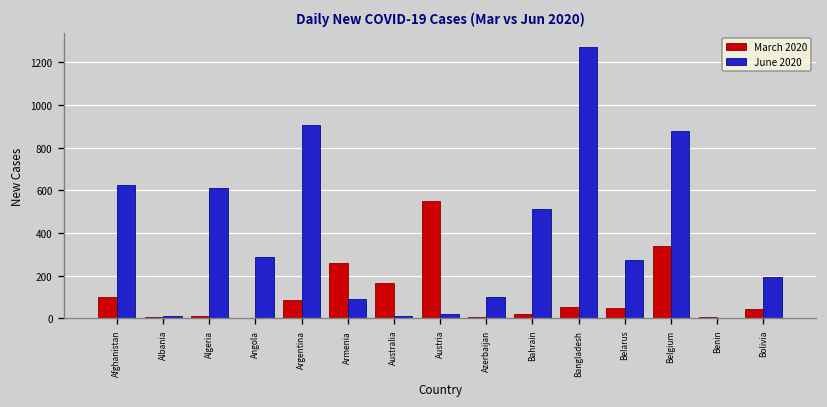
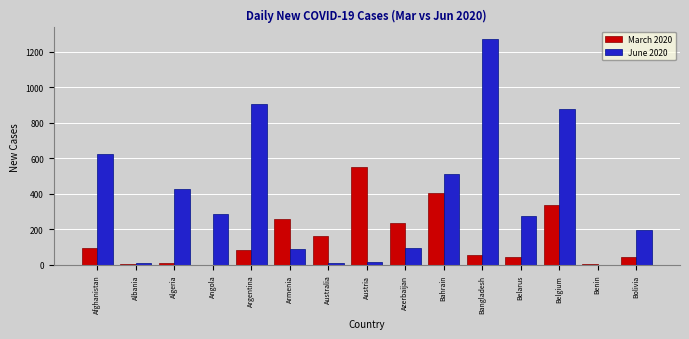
June 2020, Algeria: 610 -> 430
March 2020, Azerbaijan: 10 -> 240
March 2020, Bahrain: 20 -> 410
